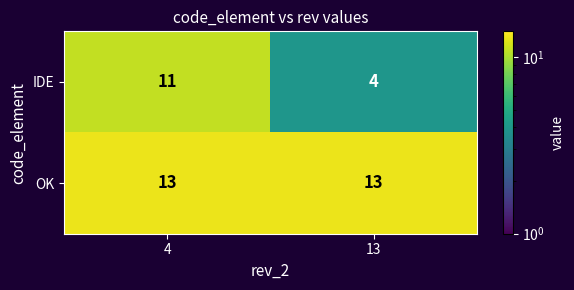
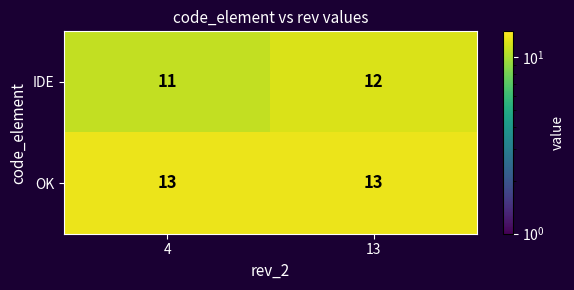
IDE, 13: 4 -> 12
